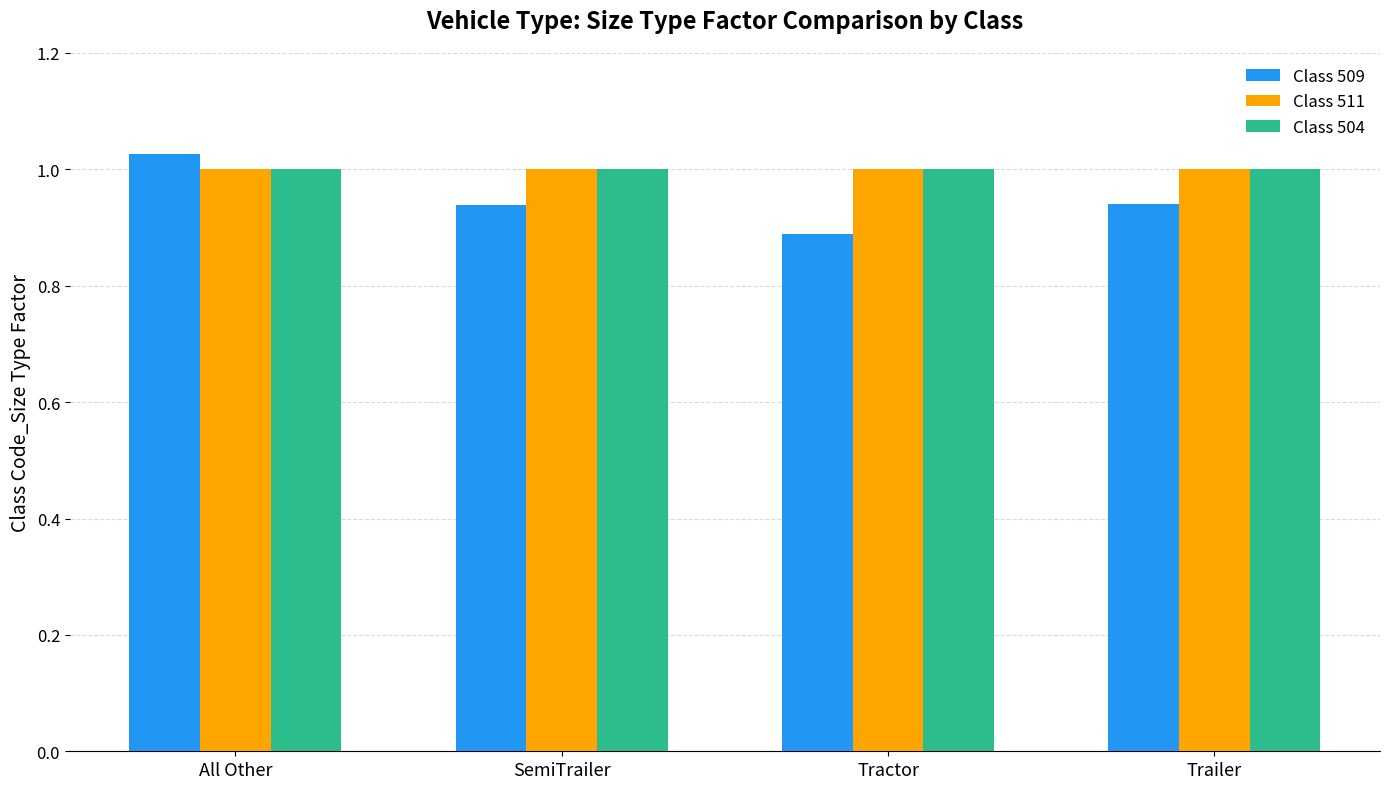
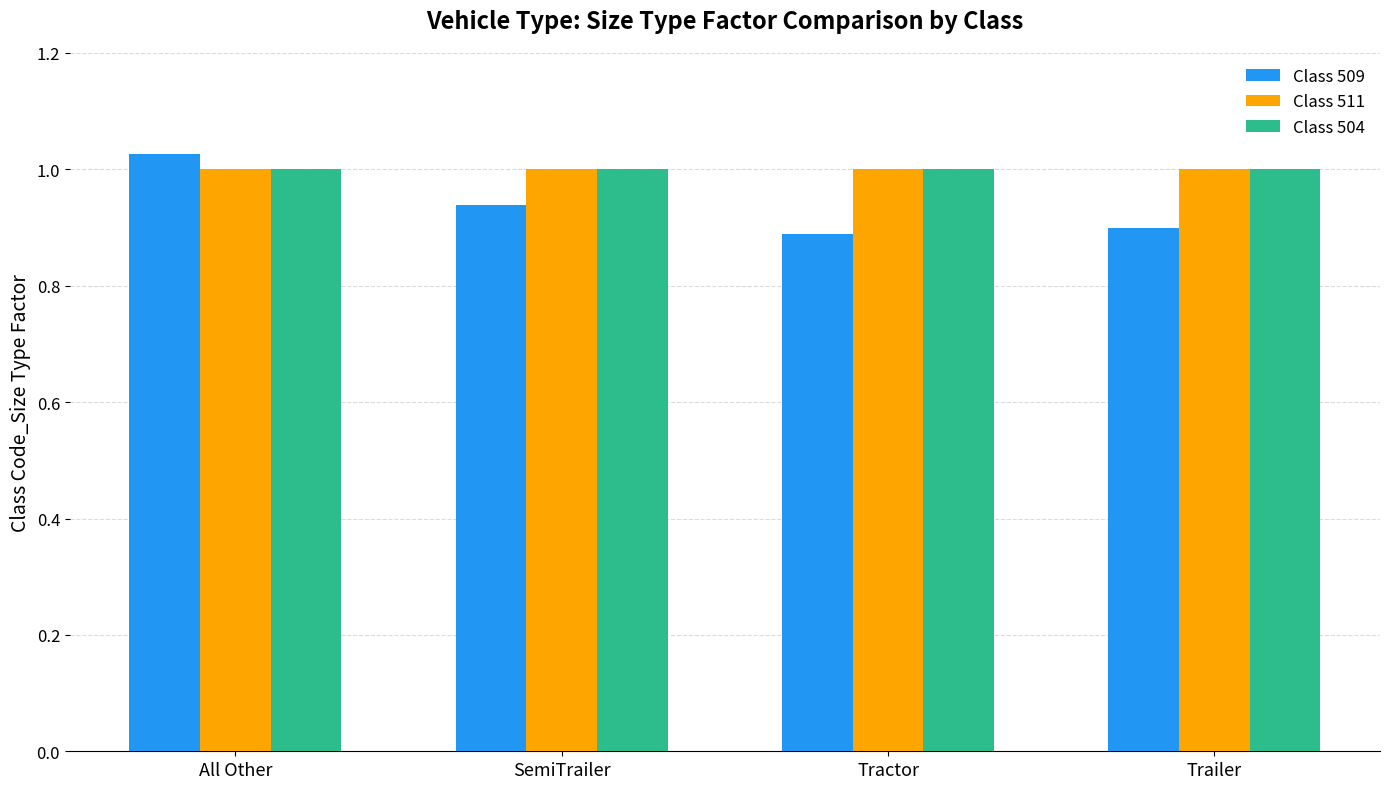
Class 509, Trailer: 0.94 -> 0.90
